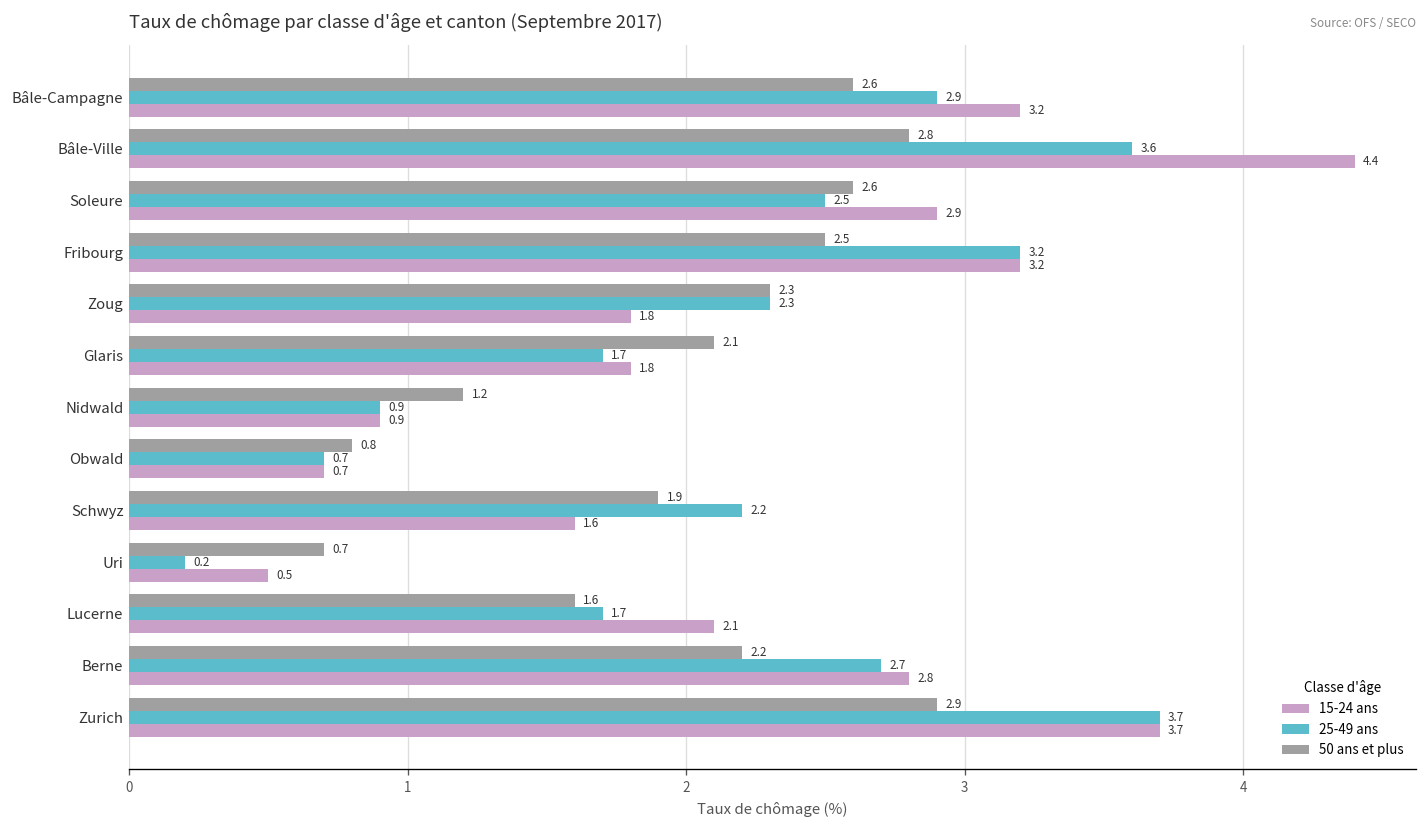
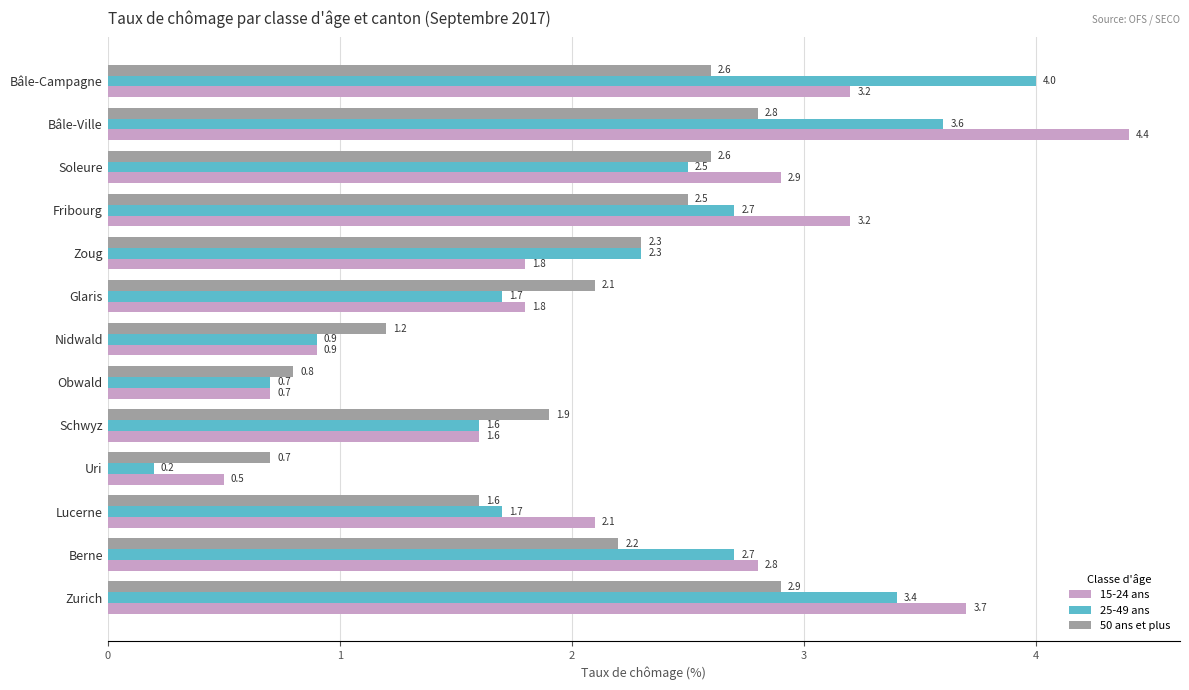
25-49 ans, Bâle-Campagne: 2.9 -> 4.0
25-49 ans, Fribourg: 3.2 -> 2.7
25-49 ans, Schwyz: 2.2 -> 1.6
25-49 ans, Zurich: 3.7 -> 3.4
